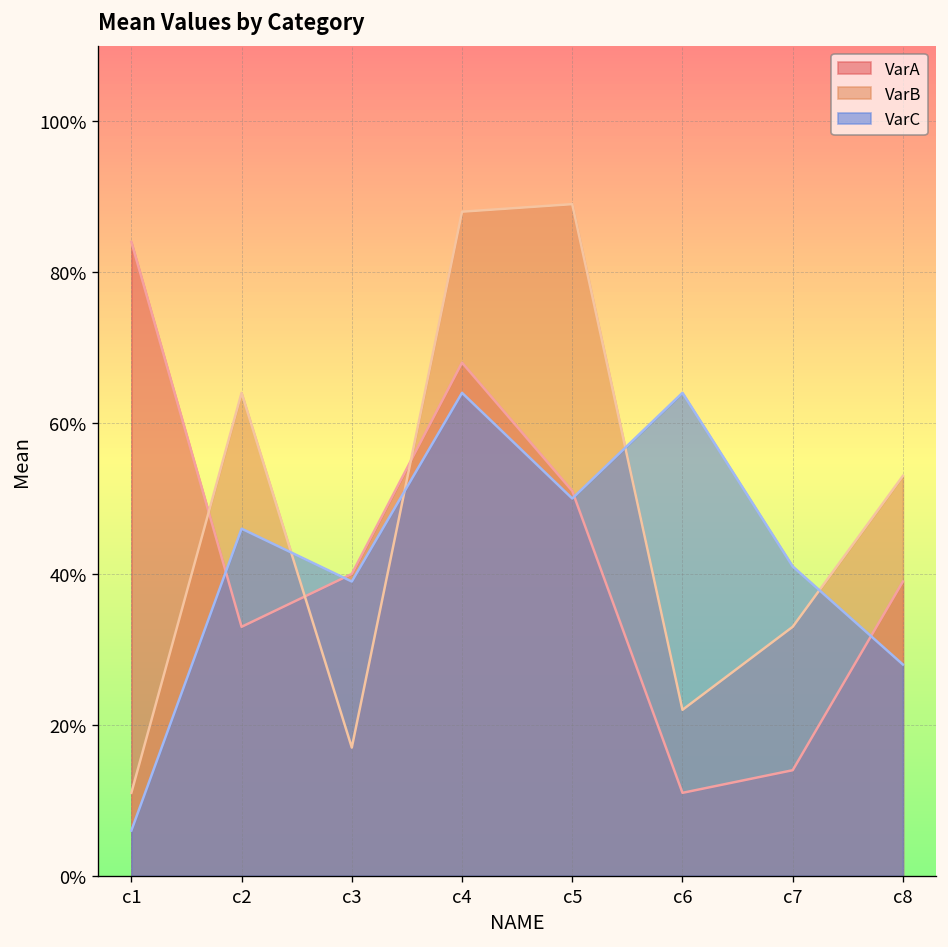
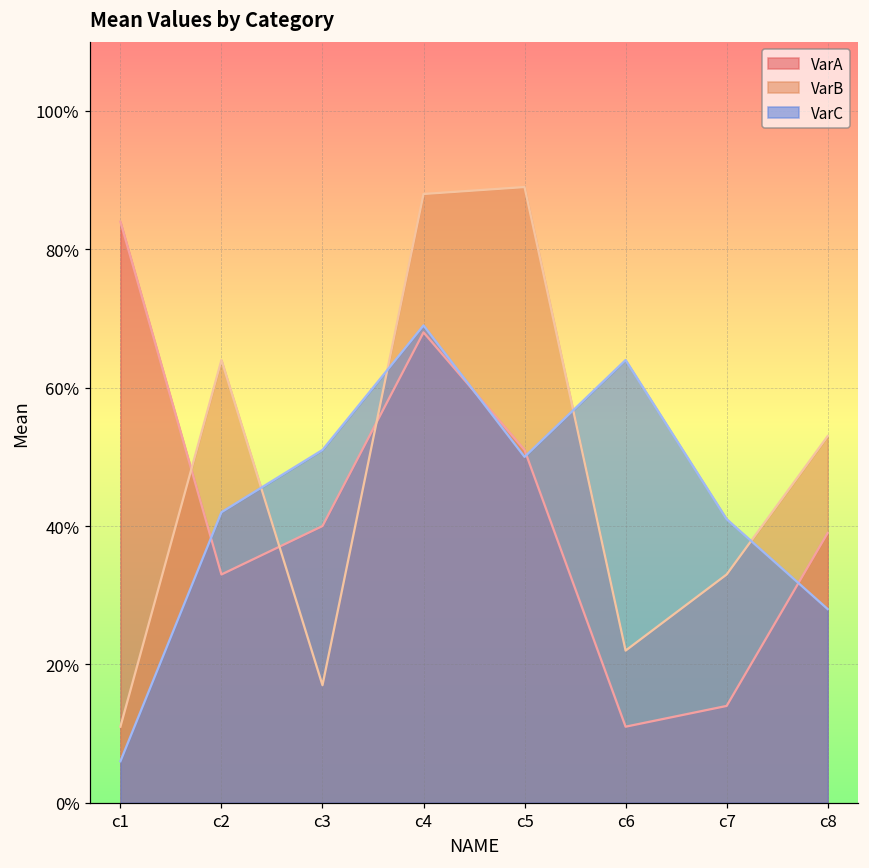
VarC, c2: 46% -> 42%
VarC, c3: 39% -> 51%
VarC, c4: 64% -> 69%
